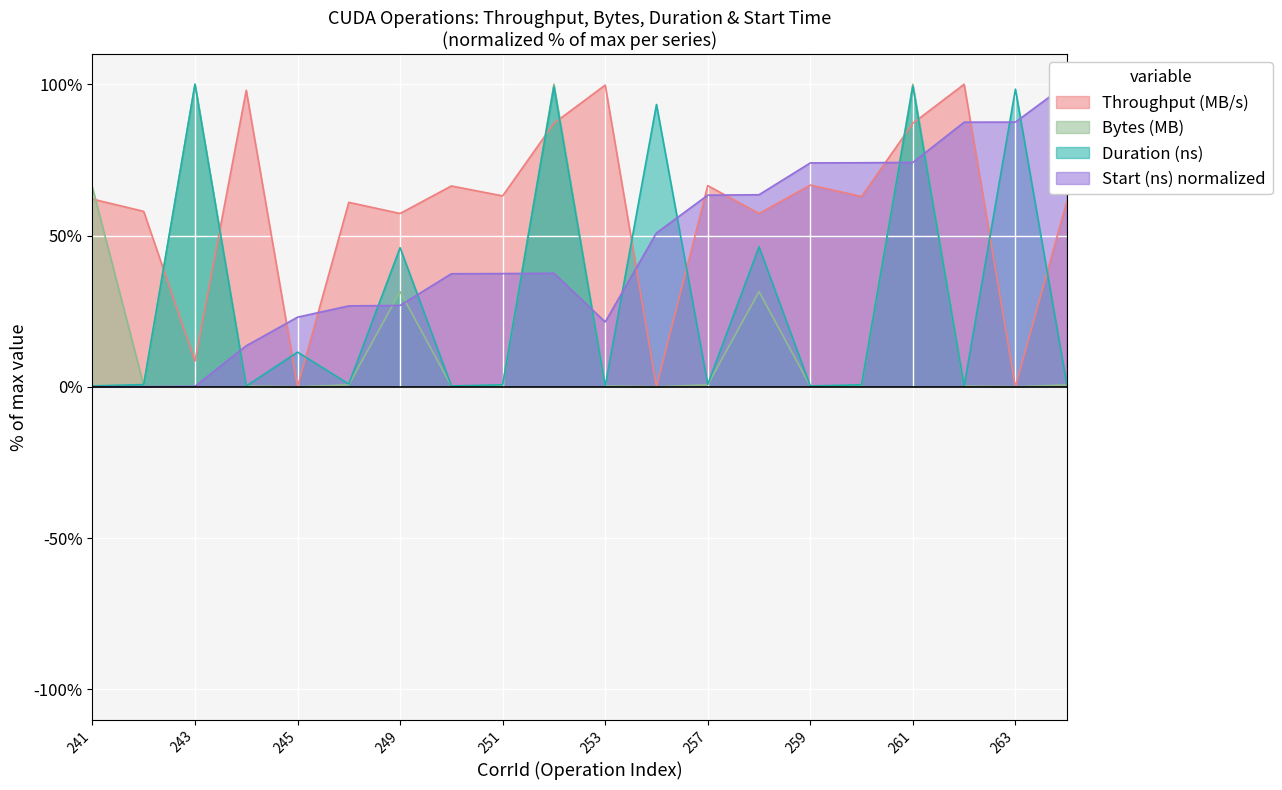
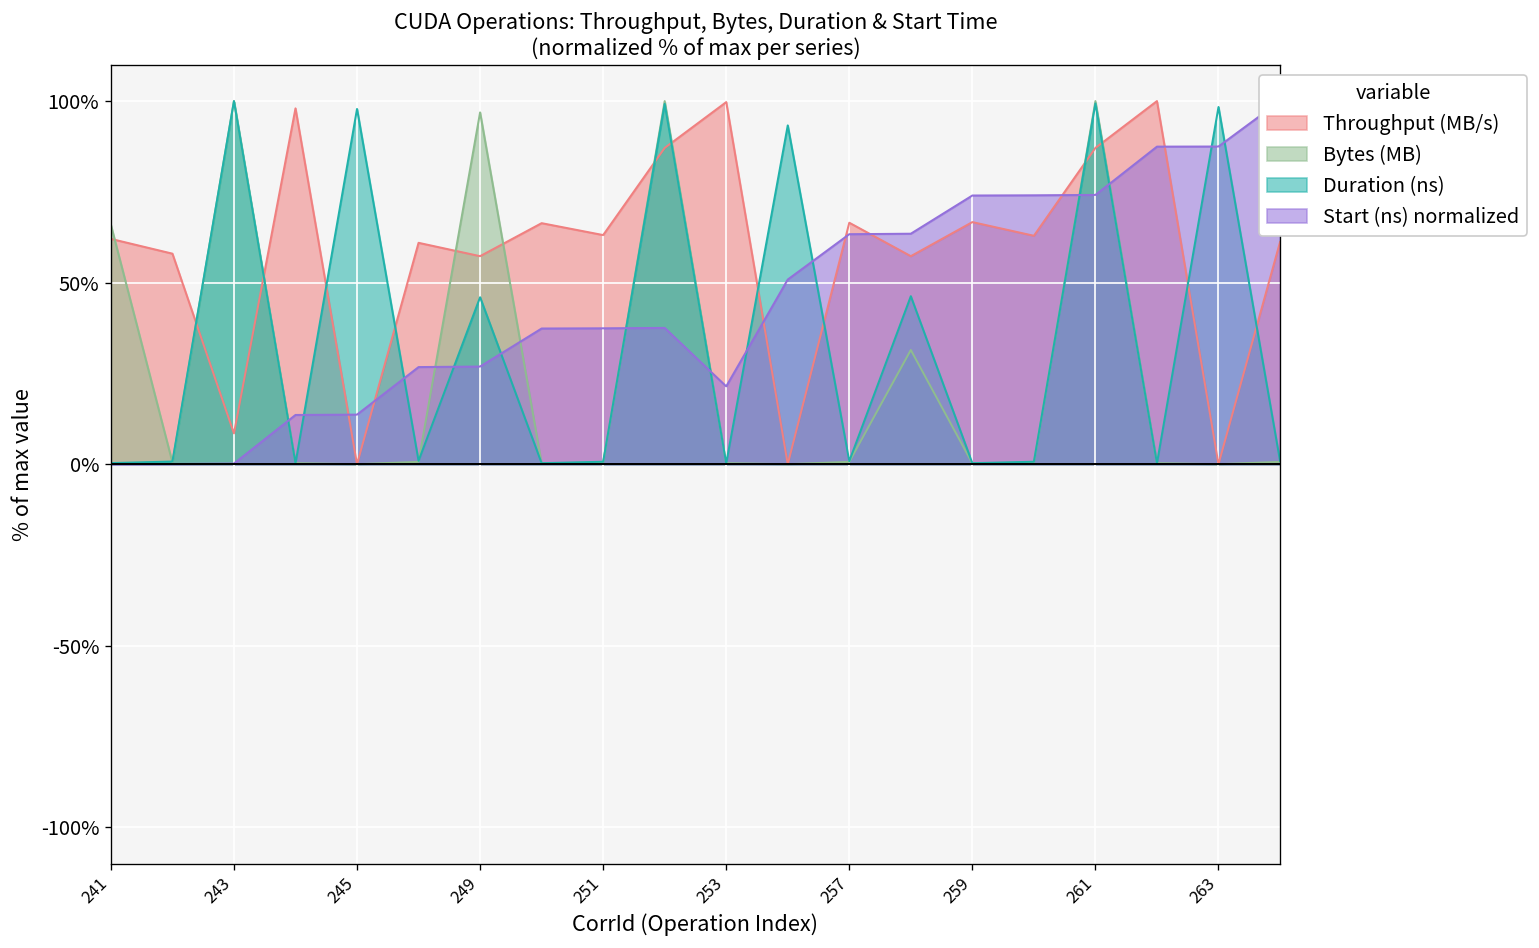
Duration (ns), 245: 11% -> 98%
Start (ns) normalized, 245: 23% -> 14%
Bytes (MB), 249: 31% -> 97%
